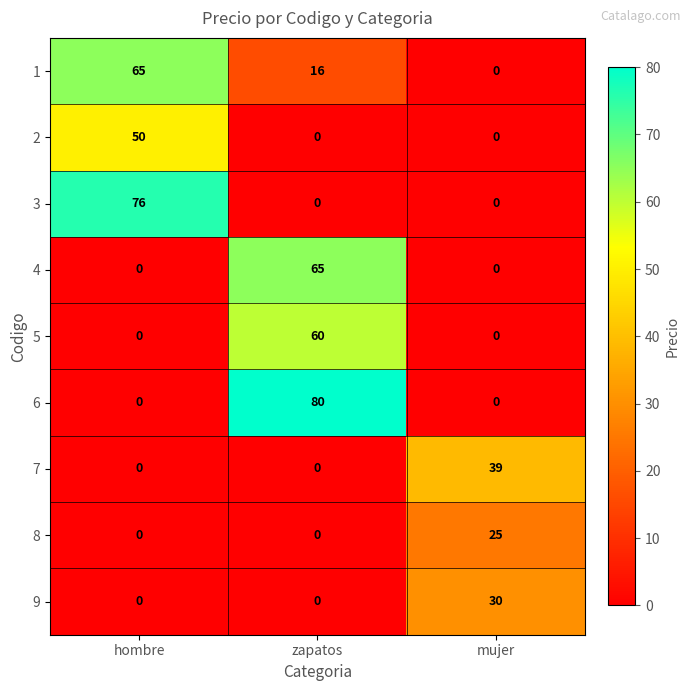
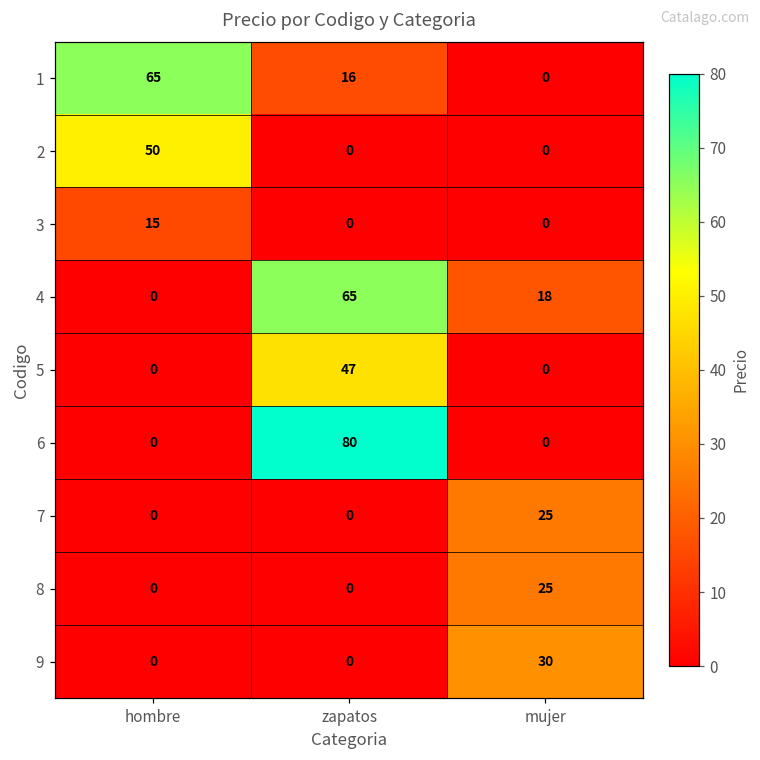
3, hombre: 76 -> 15
4, mujer: 0 -> 18
5, zapatos: 60 -> 47
7, mujer: 39 -> 25
